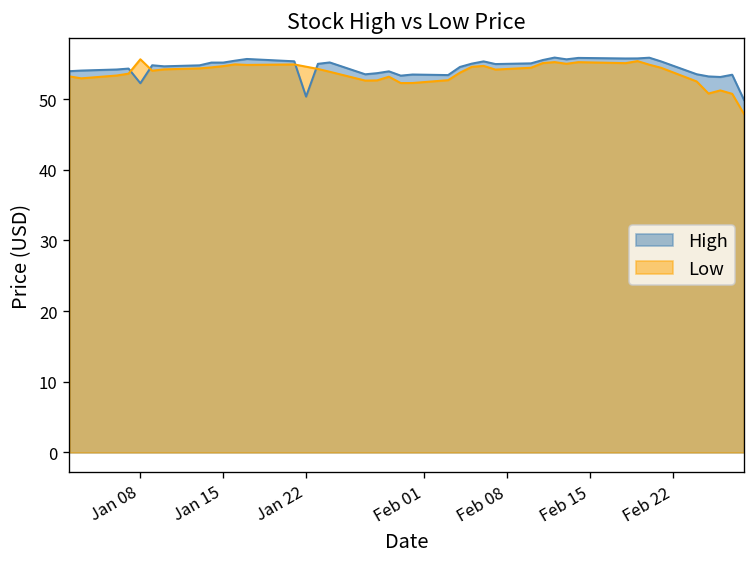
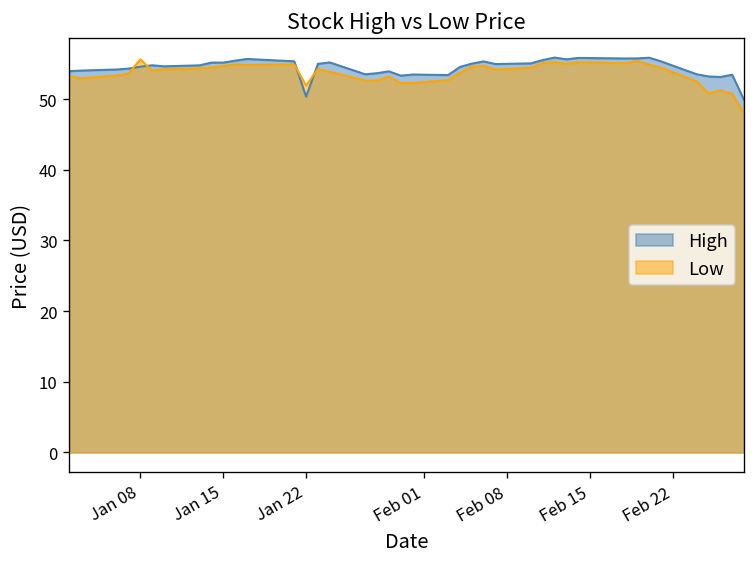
High, Jan 08: 52 -> 55
Low, Jan 22: 55 -> 52
